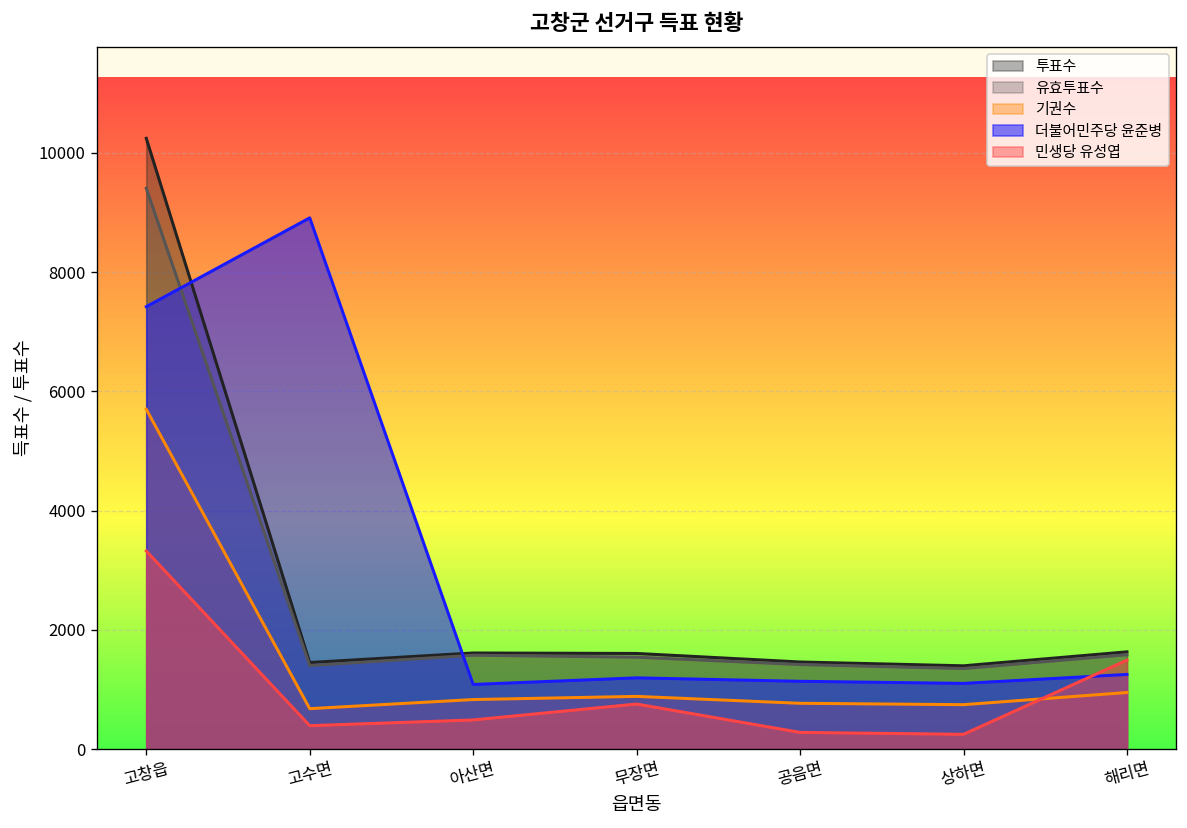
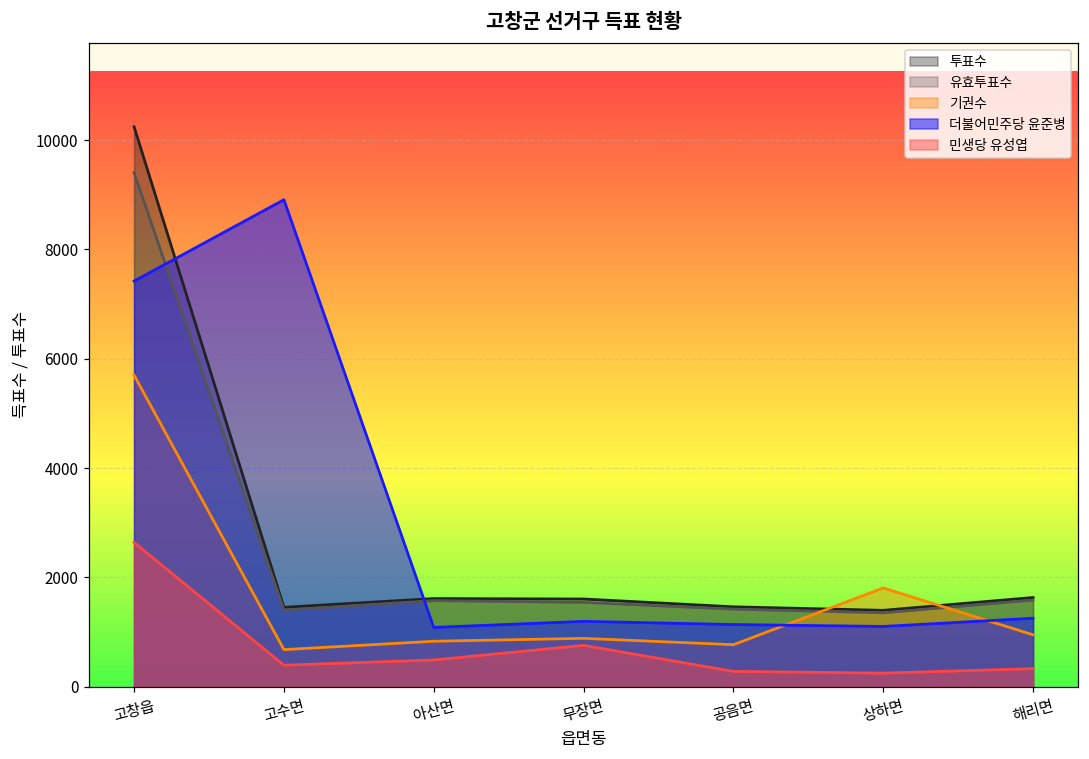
민생당 유성엽, 고창읍: 3300 -> 2600
기권수, 상하면: 700 -> 1800
민생당 유성엽, 해리면: 1500 -> 300
